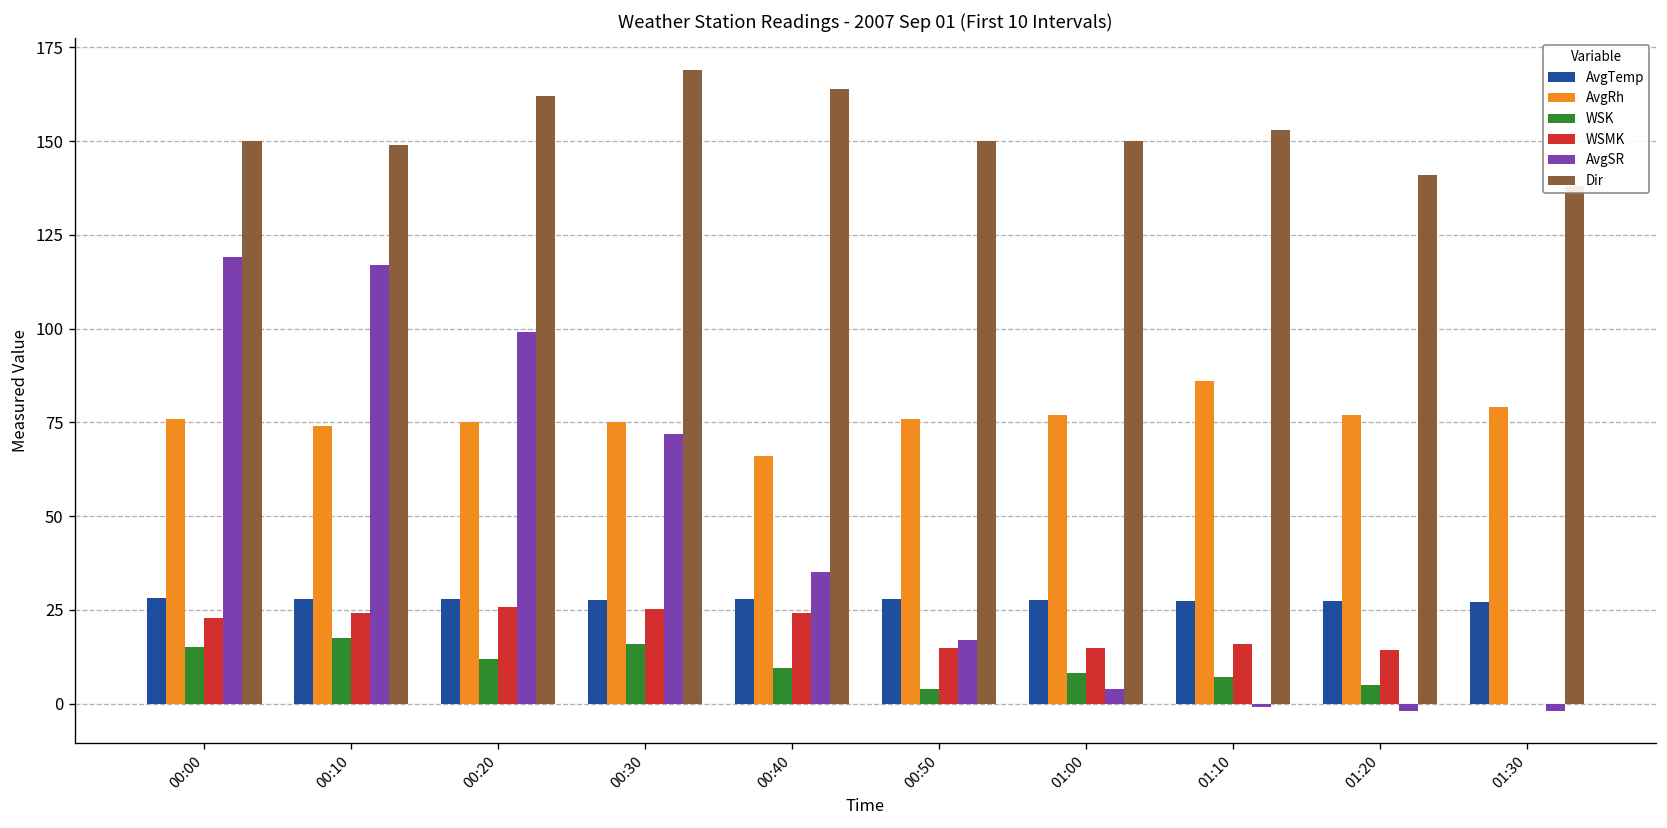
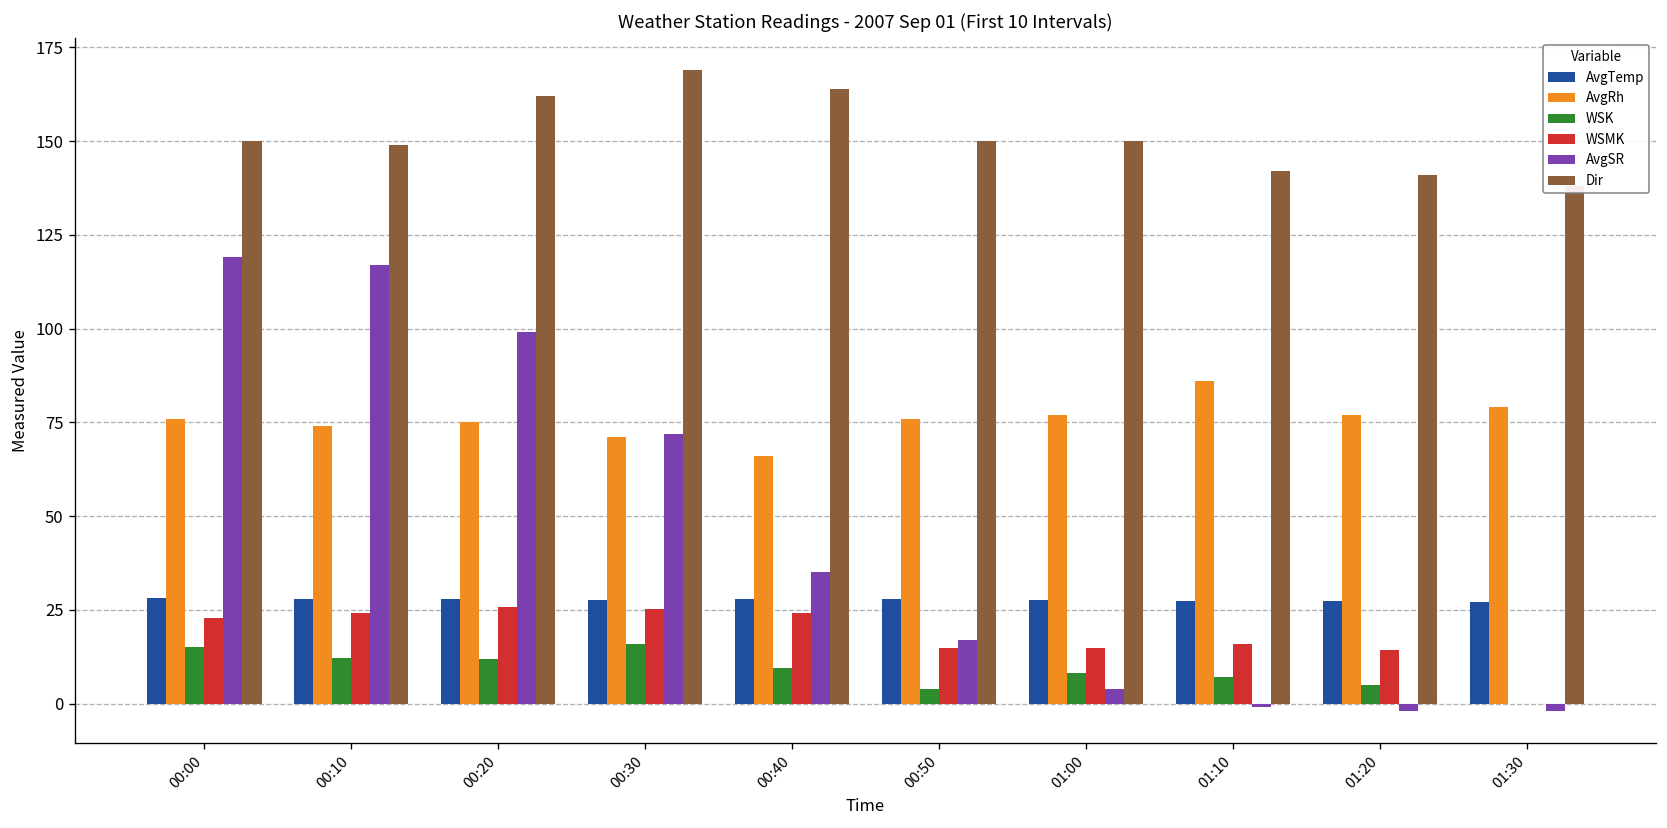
WSK, 00:10: 18 -> 12
AvgRh, 00:30: 75 -> 71
Dir, 01:10: 153 -> 142
